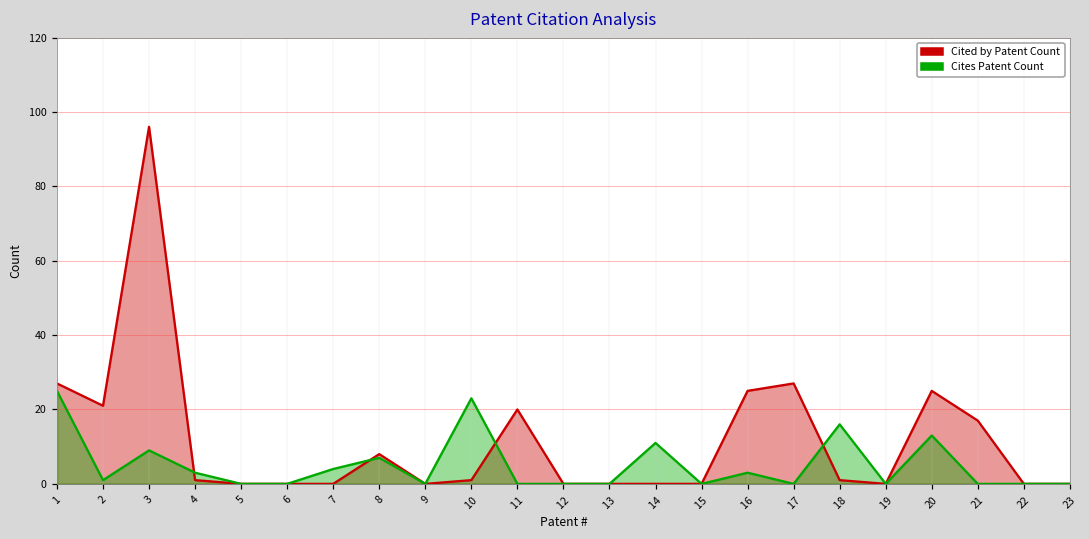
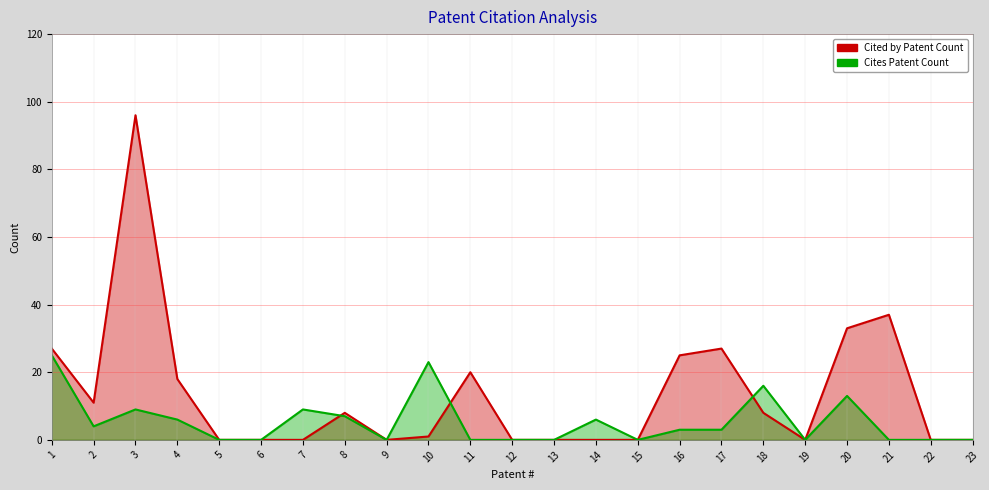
Cited by Patent Count, 2: 21 -> 11
Cites Patent Count, 2: 1 -> 4
Cited by Patent Count, 4: 1 -> 18
Cites Patent Count, 4: 3 -> 6
Cites Patent Count, 7: 4 -> 9
Cites Patent Count, 14: 11 -> 6
Cites Patent Count, 17: 0 -> 3
Cited by Patent Count, 18: 1 -> 8
Cited by Patent Count, 20: 25 -> 33
Cited by Patent Count, 21: 17 -> 37
